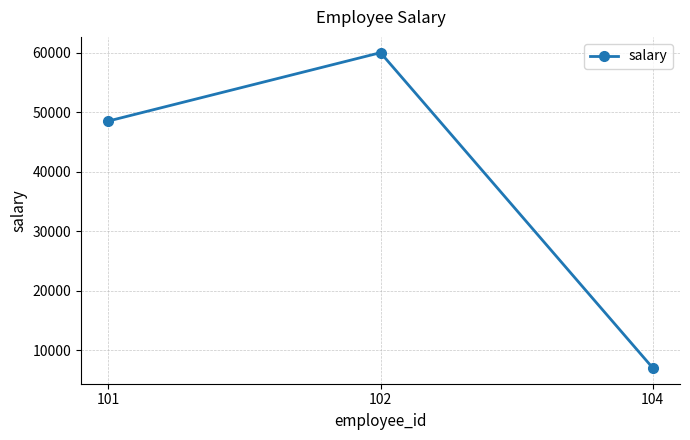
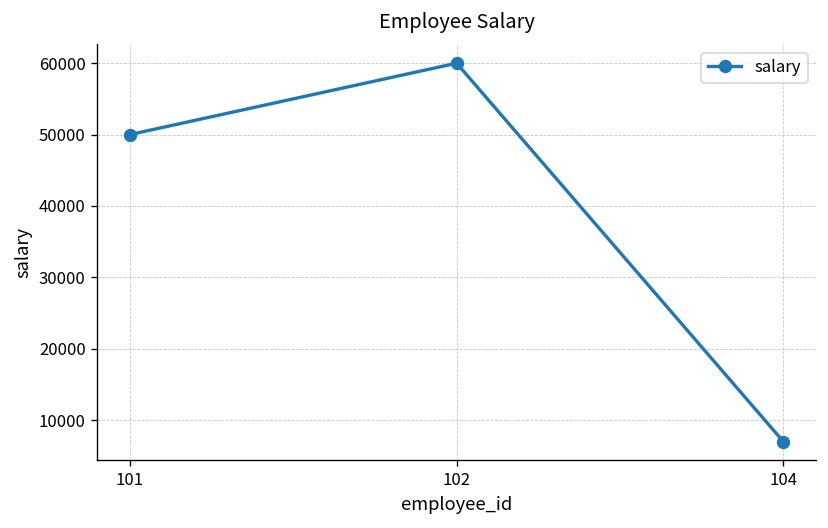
101: 49000 -> 50000
